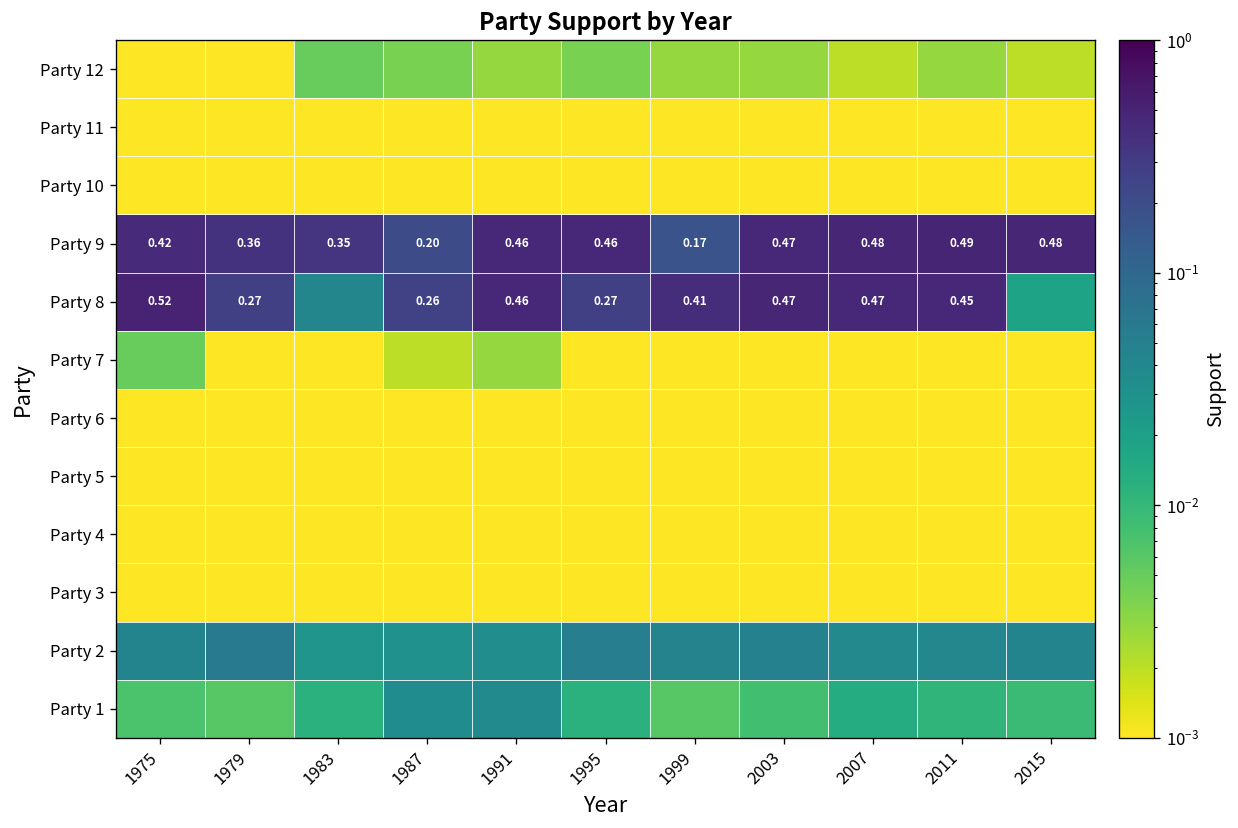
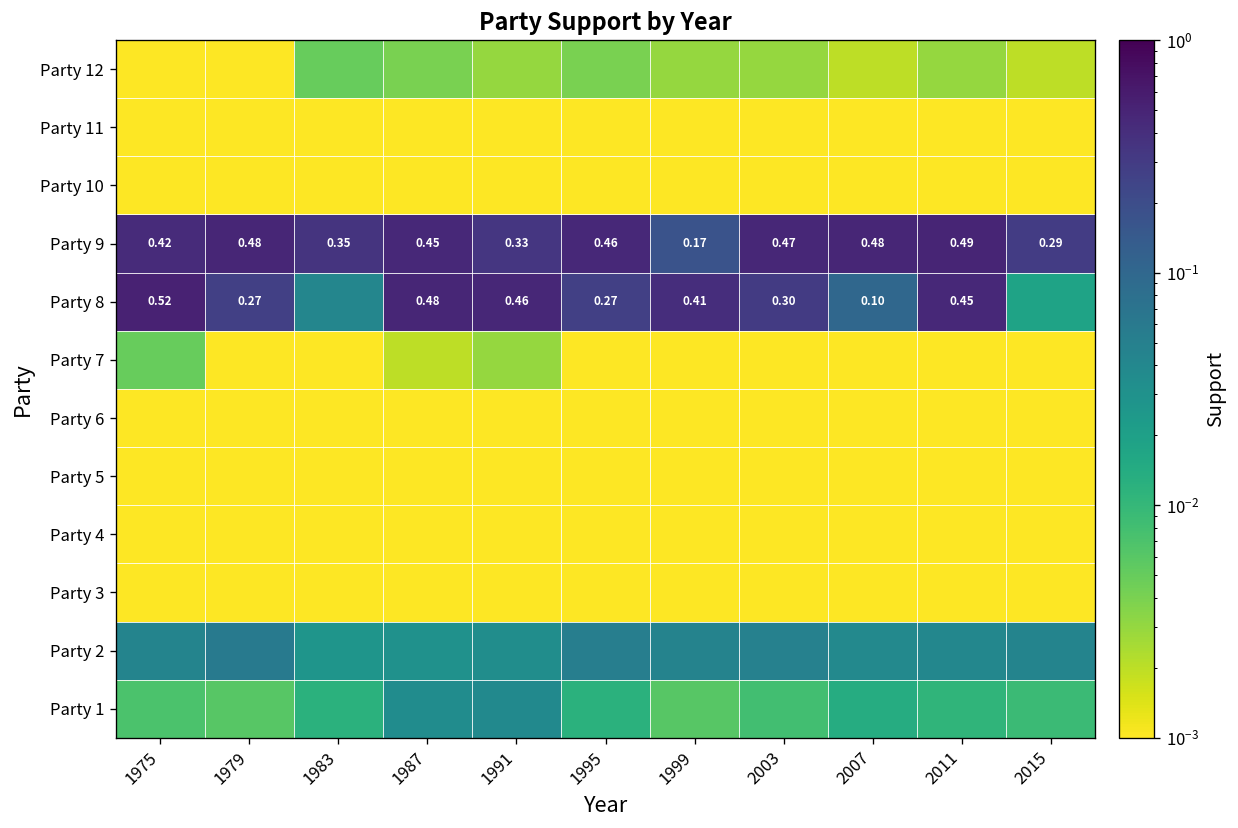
Party 9, 1979: 0.36 -> 0.48
Party 9, 1987: 0.20 -> 0.45
Party 9, 1991: 0.46 -> 0.33
Party 9, 2015: 0.48 -> 0.29
Party 8, 1987: 0.26 -> 0.48
Party 8, 2003: 0.47 -> 0.30
Party 8, 2007: 0.47 -> 0.10
